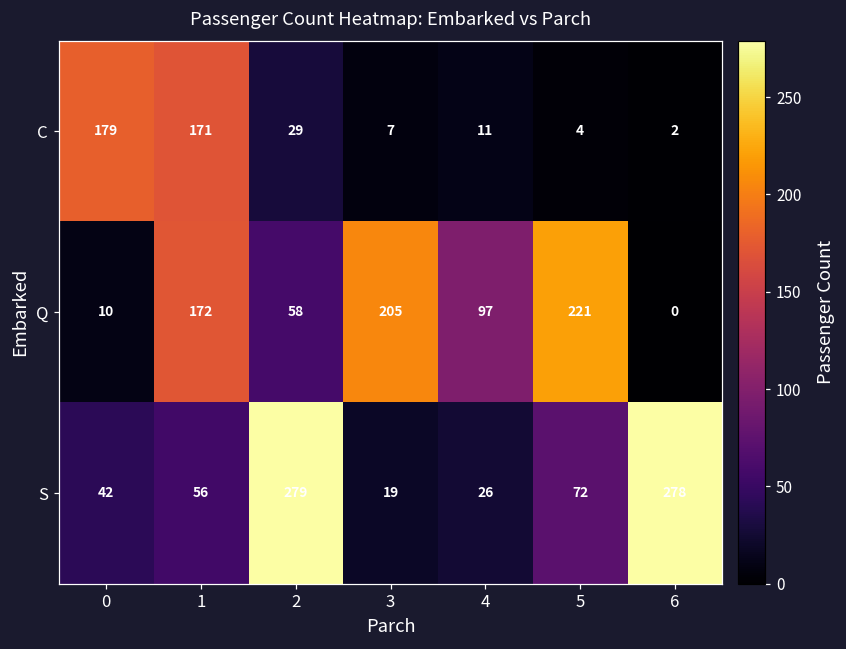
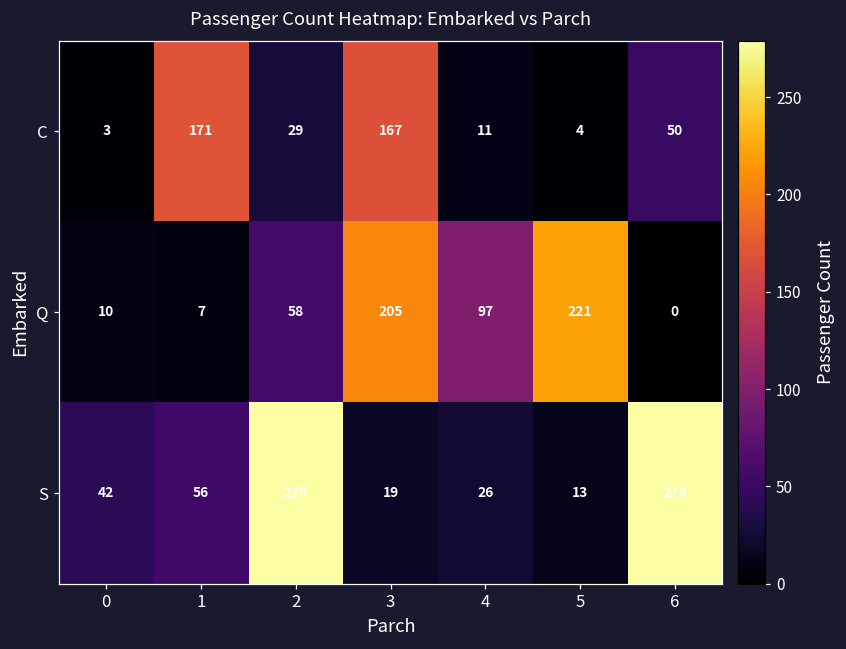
C, 0: 179 -> 3
C, 3: 7 -> 167
C, 6: 2 -> 50
Q, 1: 172 -> 7
S, 5: 72 -> 13
